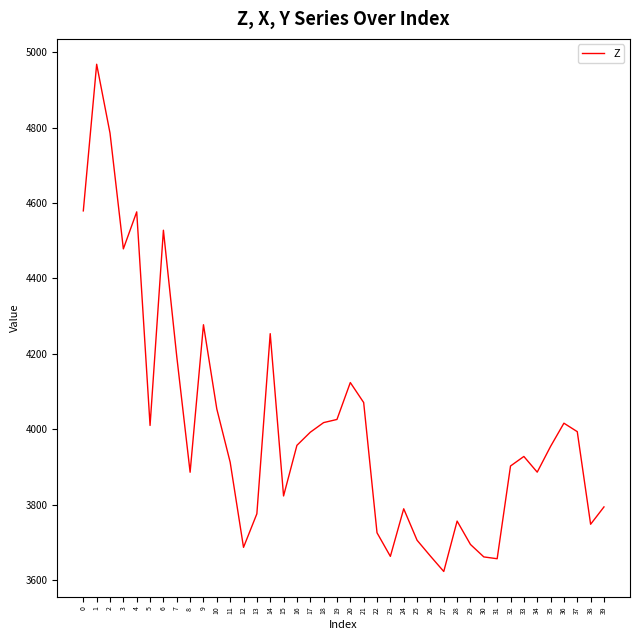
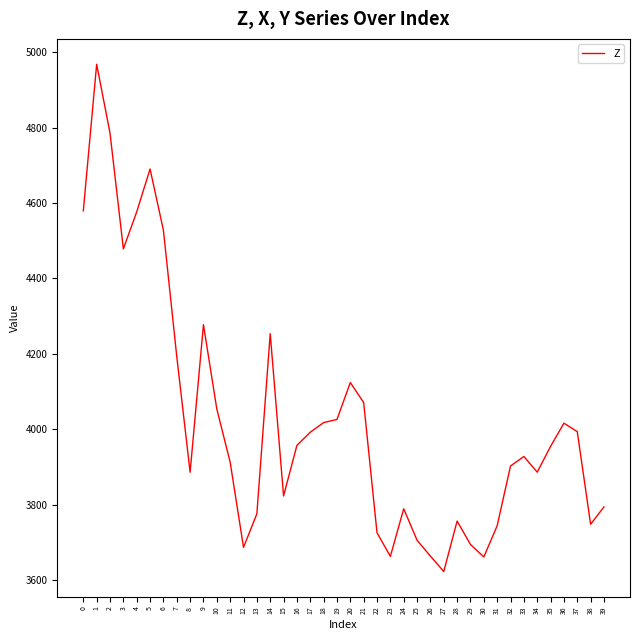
5: 4010 -> 4690
31: 3660 -> 3740
